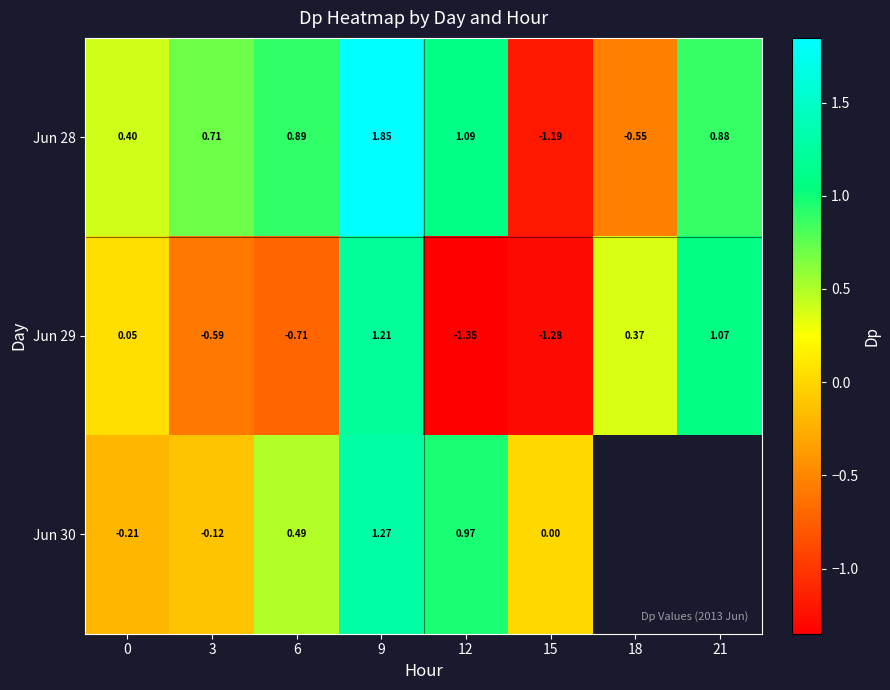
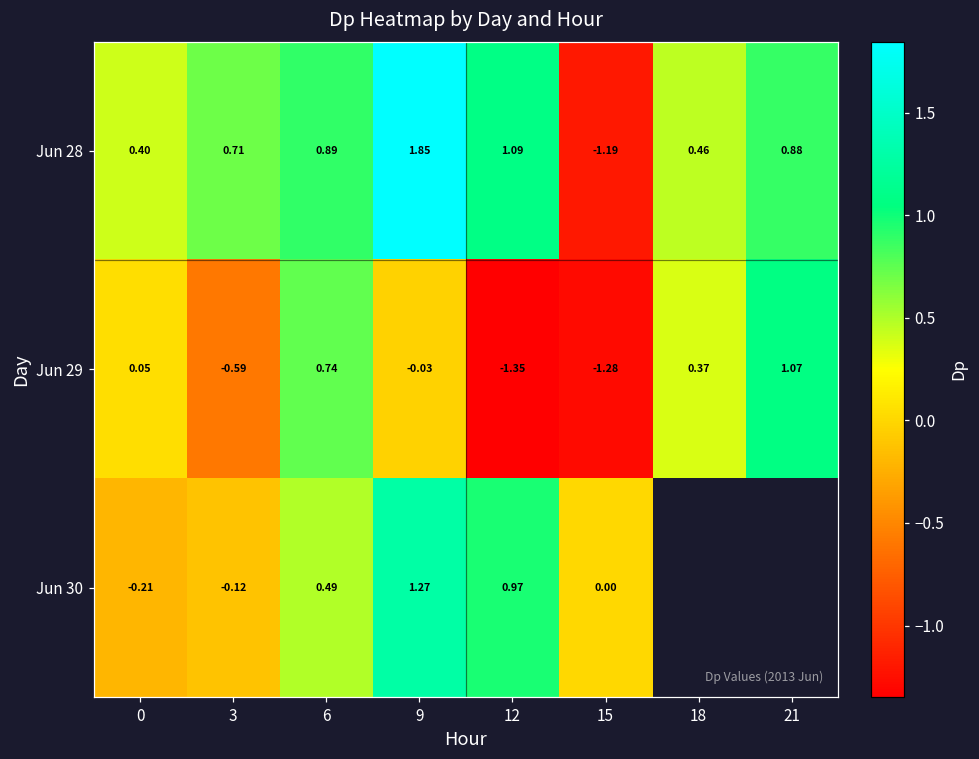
Jun 28, 18: -0.55 -> 0.46
Jun 29, 6: -0.71 -> 0.74
Jun 29, 9: 1.21 -> -0.03
